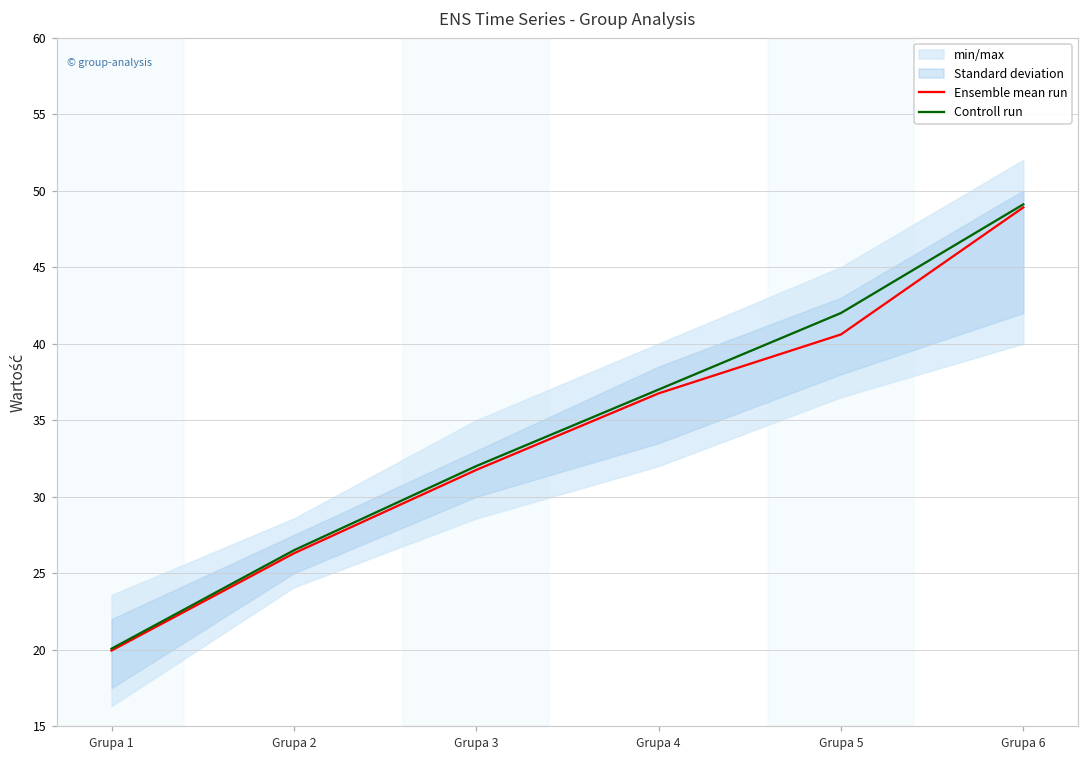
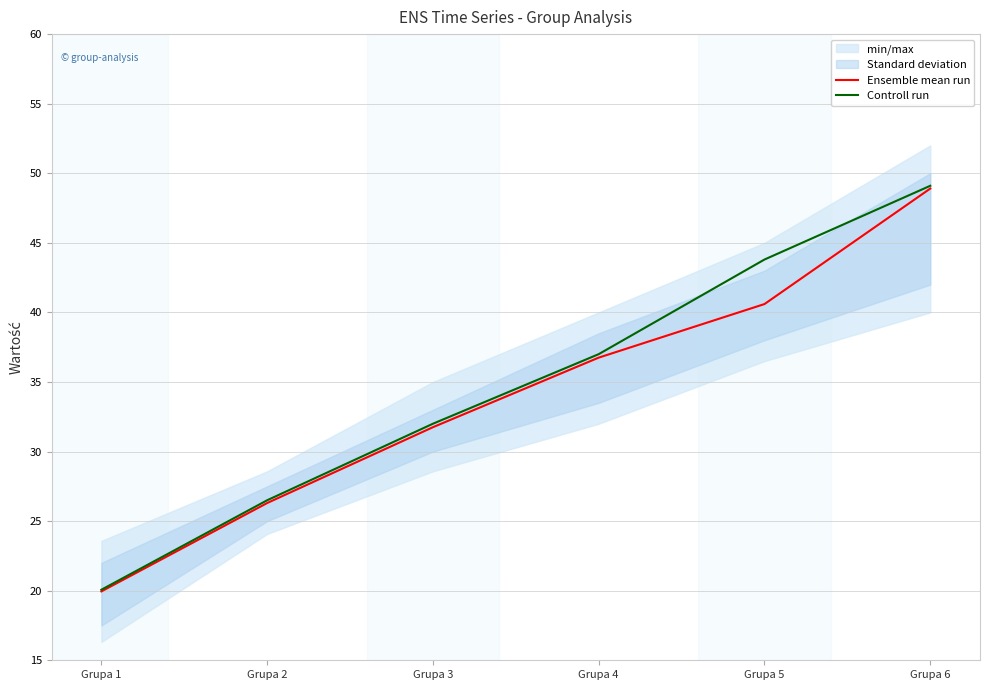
Controll run, Grupa 5: 42.0 -> 43.8
